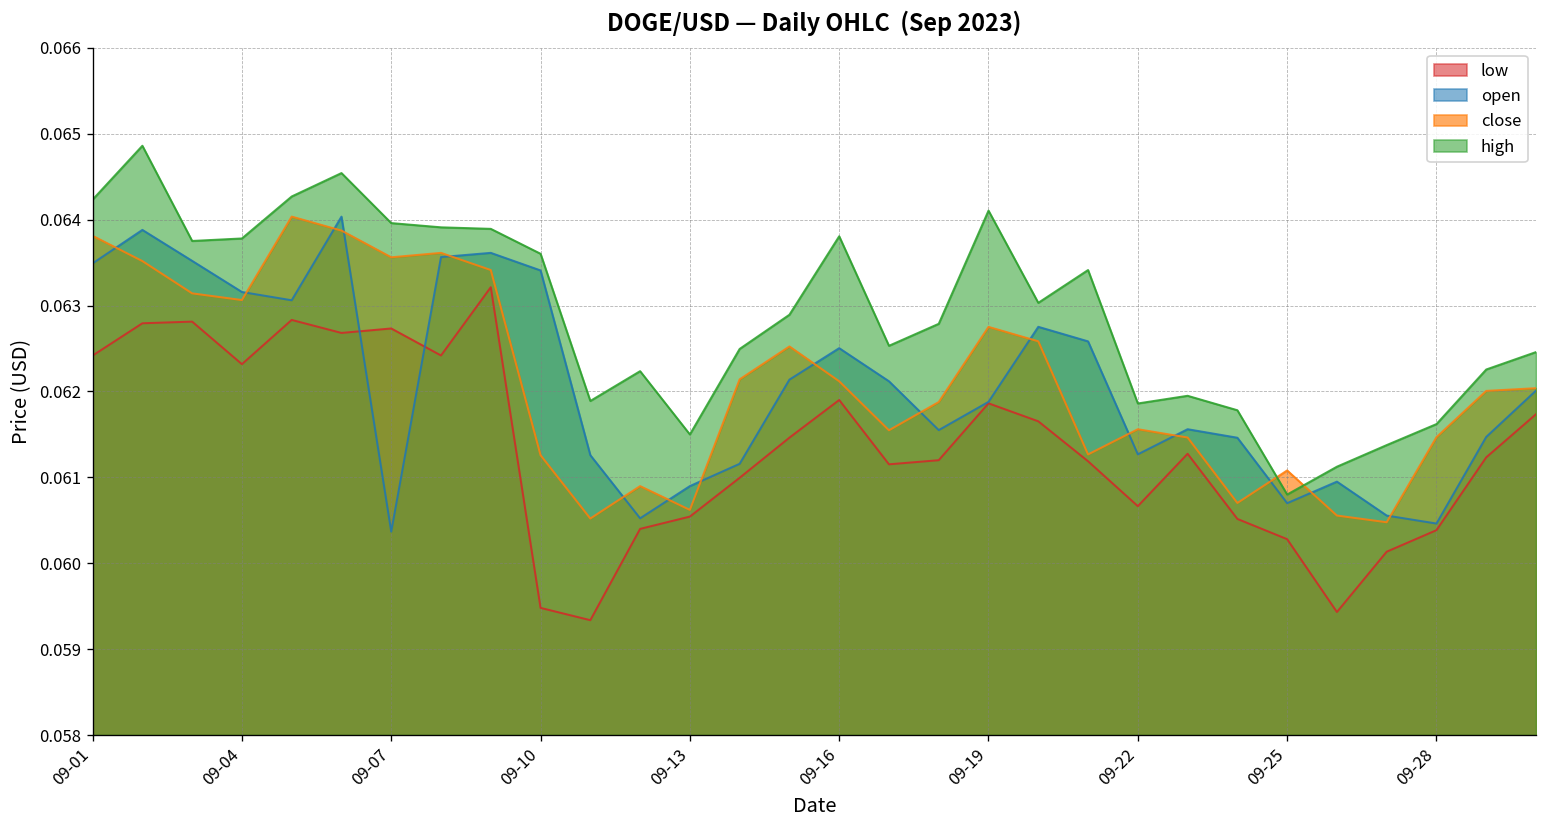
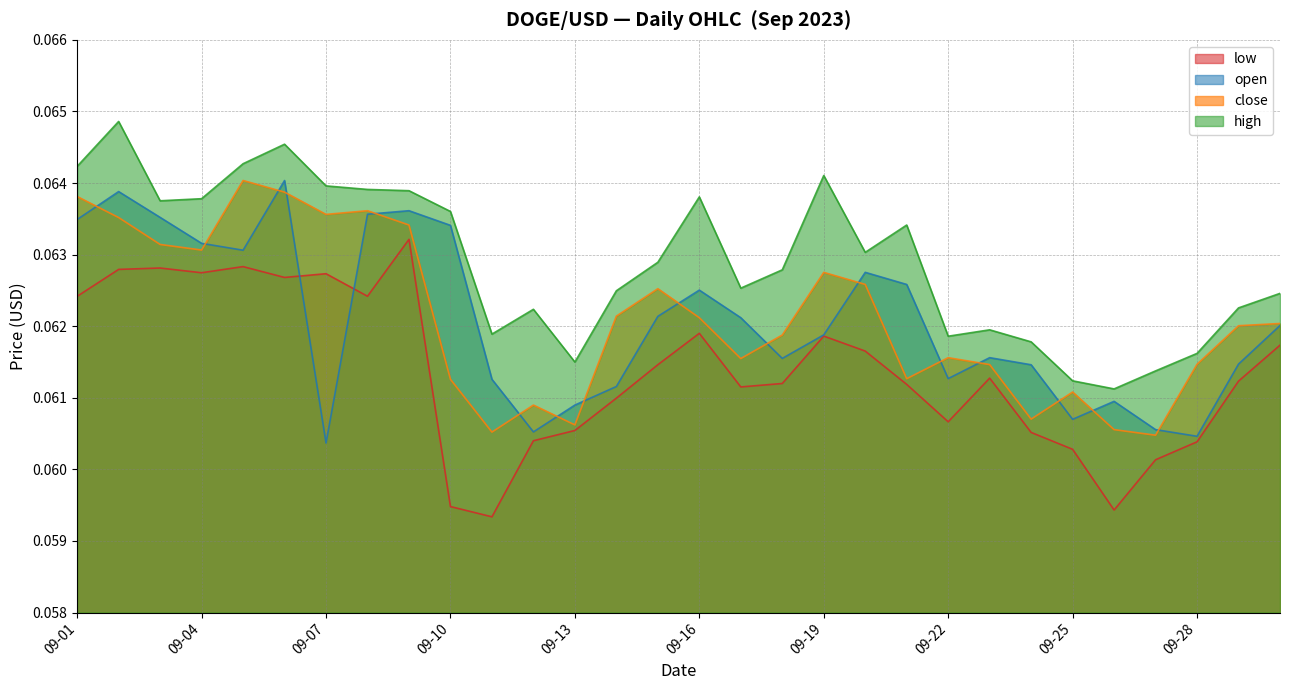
low, 09-04: 0.0623 -> 0.0627
high, 09-25: 0.0608 -> 0.0612
